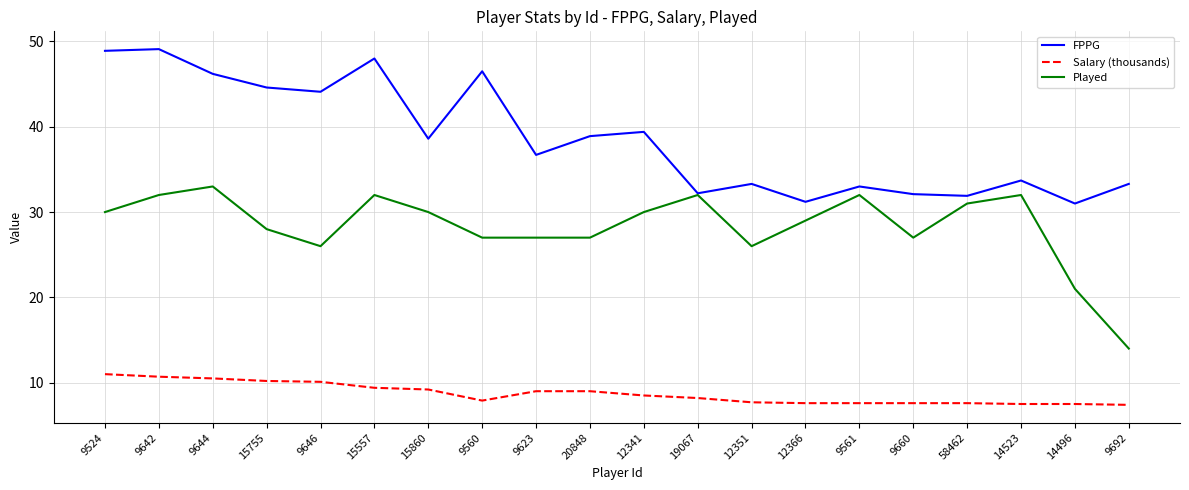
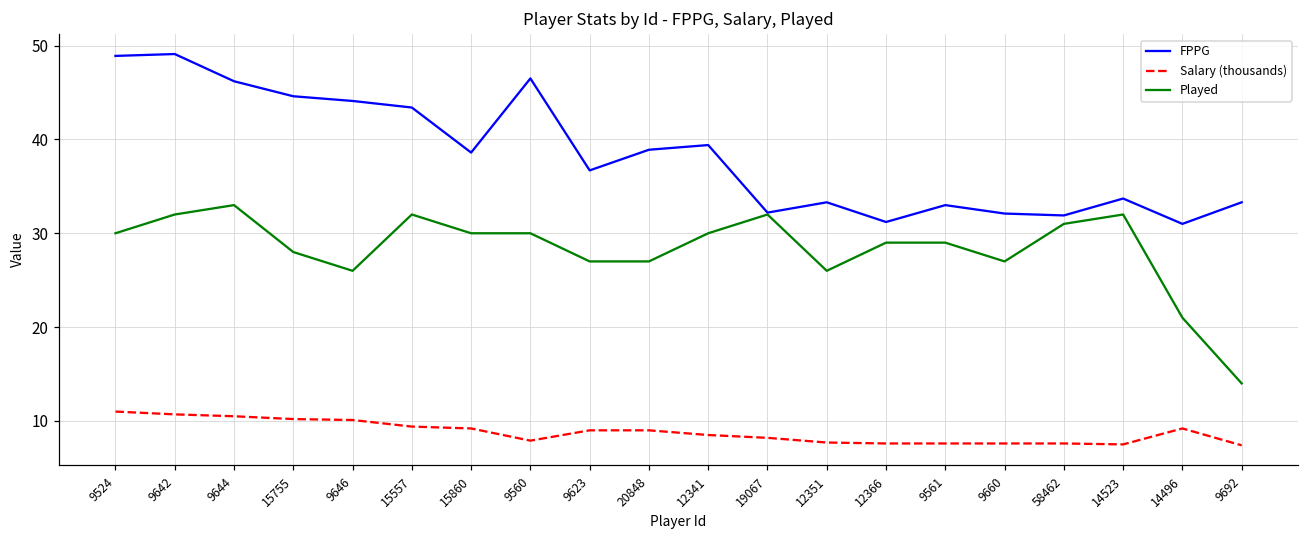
FPPG, 15557: 48 -> 43
Played, 9560: 27 -> 30
Played, 9561: 32 -> 29
Salary (thousands), 14496: 8 -> 9
